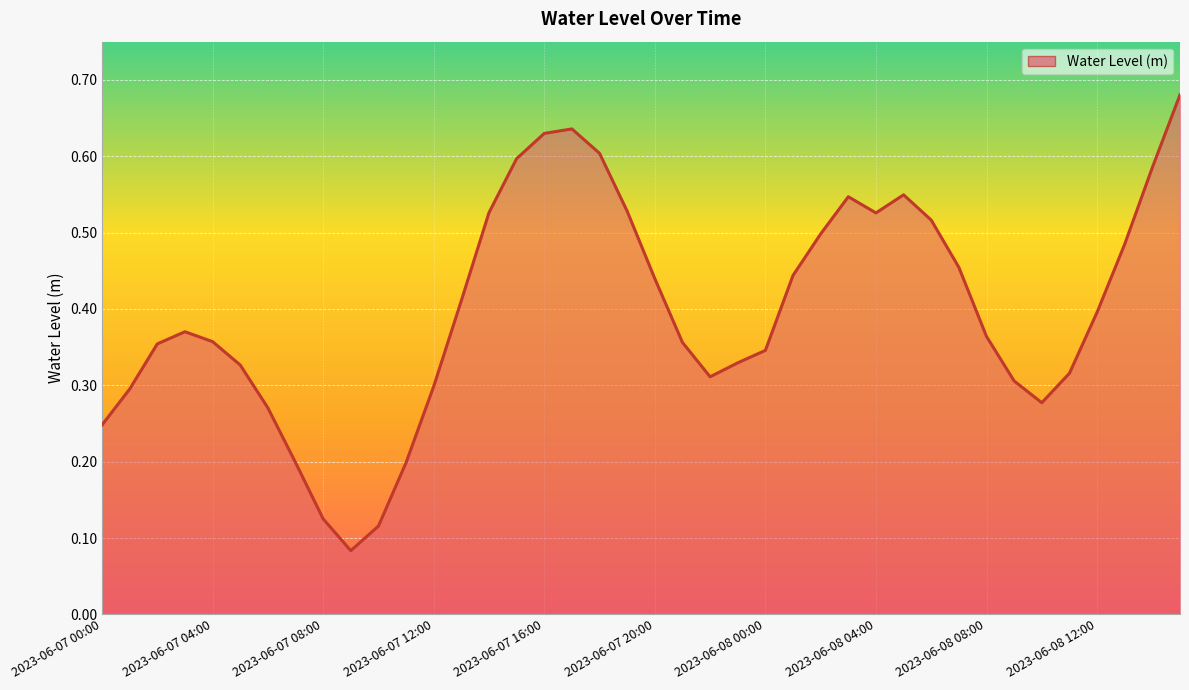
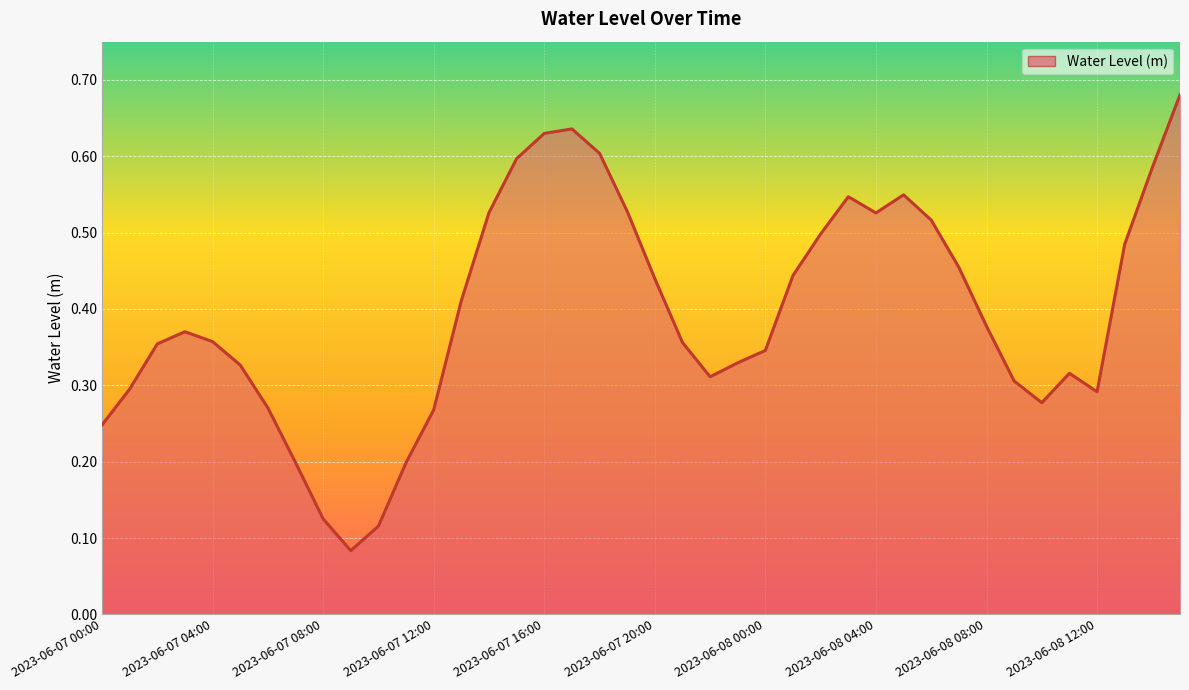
2023-06-07 12:00: 0.30 -> 0.27
2023-06-08 08:00: 0.36 -> 0.38
2023-06-08 12:00: 0.40 -> 0.29
